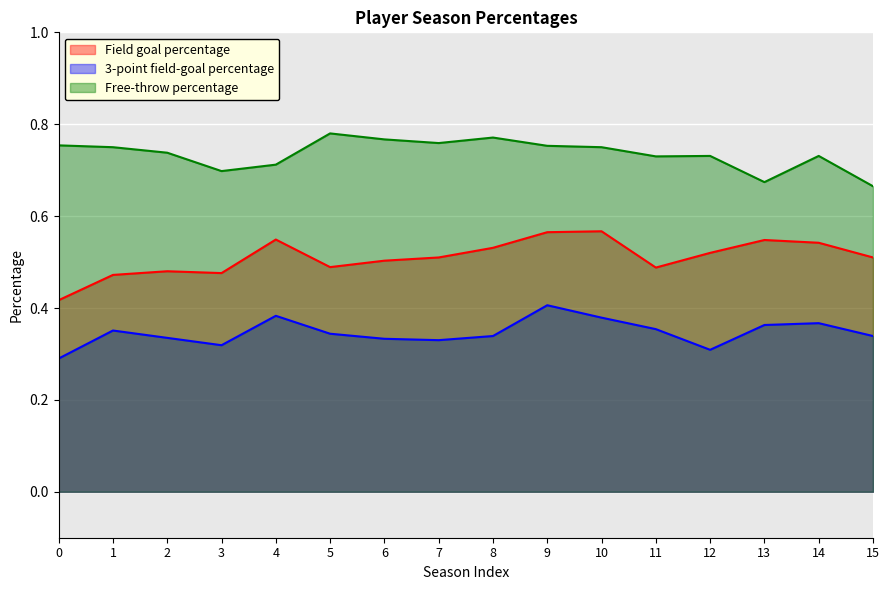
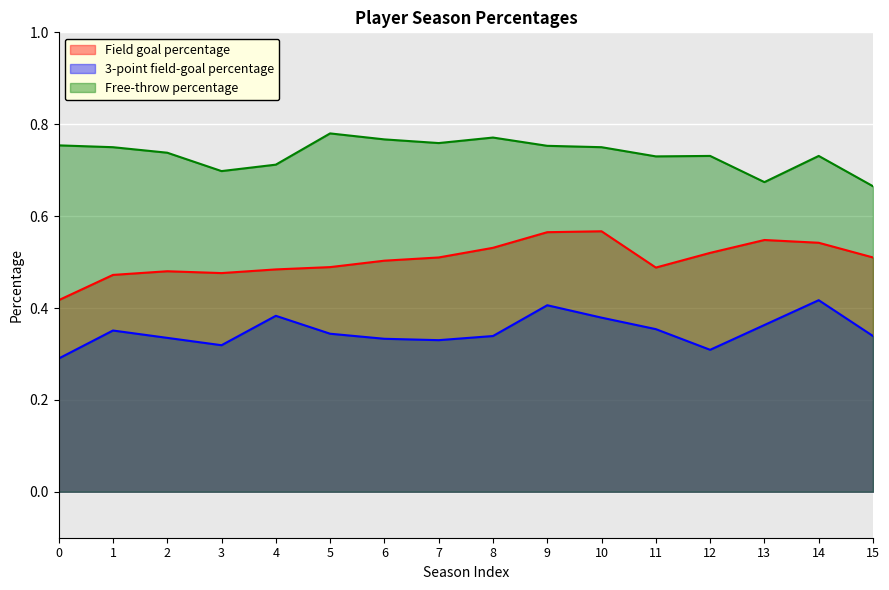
Field goal percentage, 4: 0.55 -> 0.48
3-point field-goal percentage, 14: 0.37 -> 0.42
